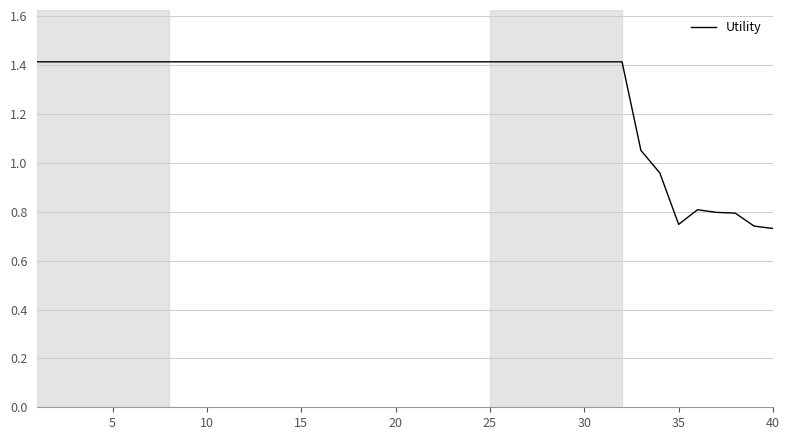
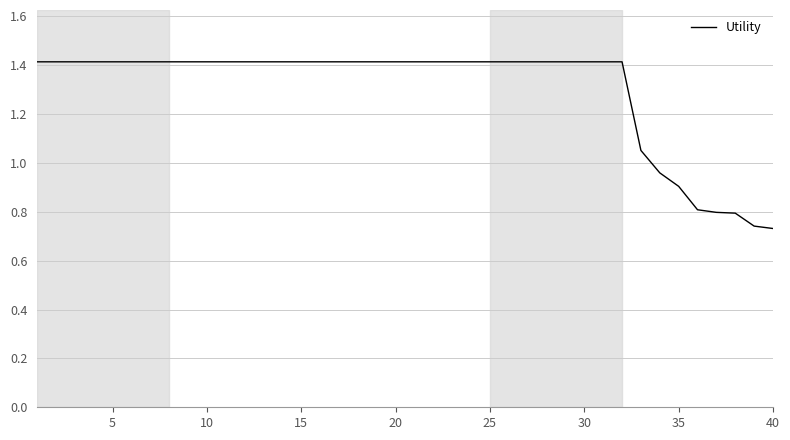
35: 0.75 -> 0.90
